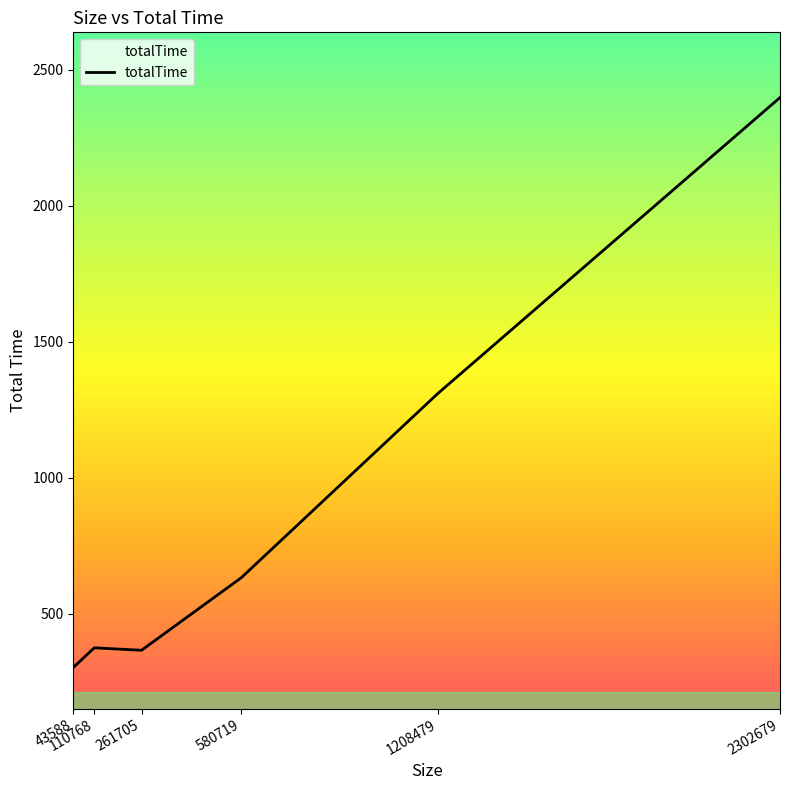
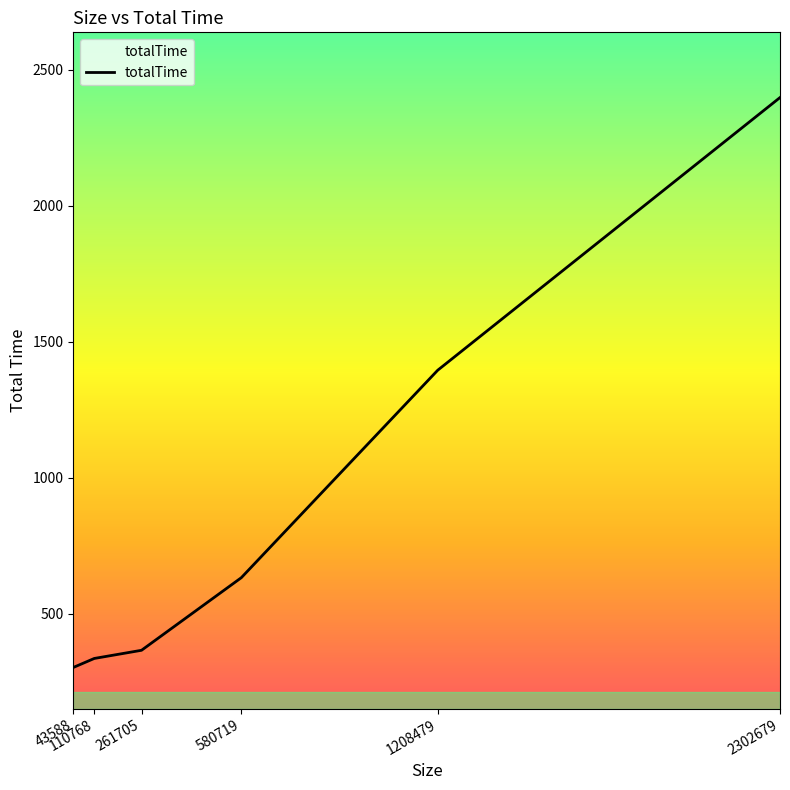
110768: 370 -> 340
1208479: 1310 -> 1400
